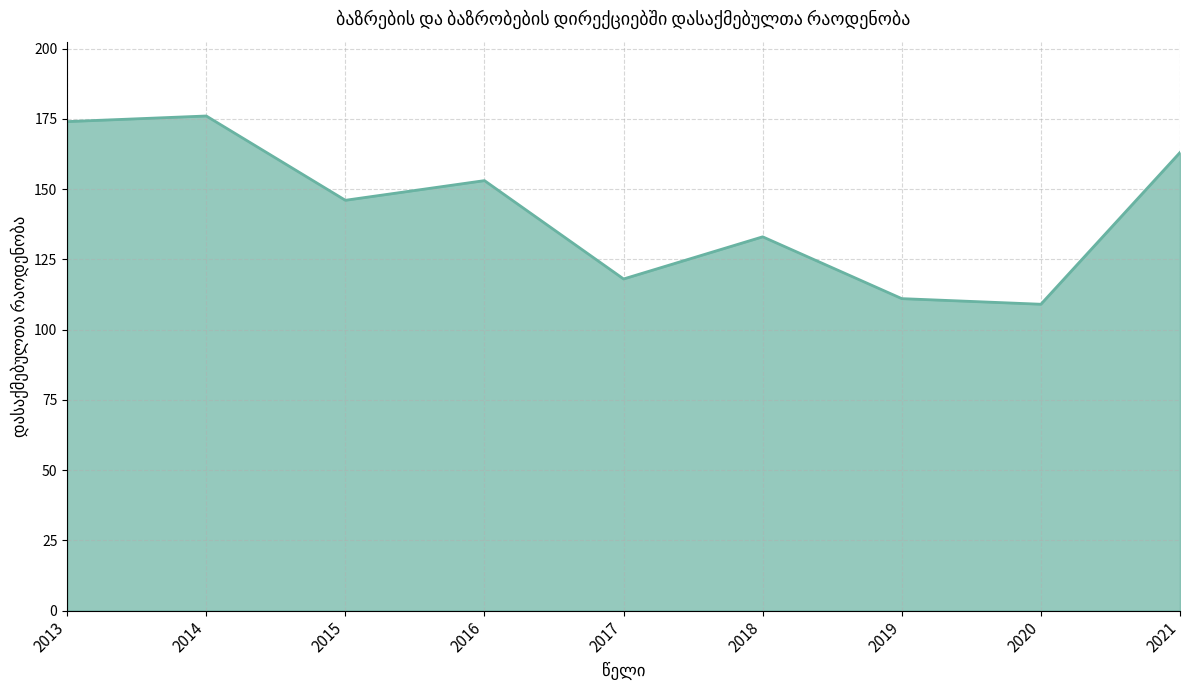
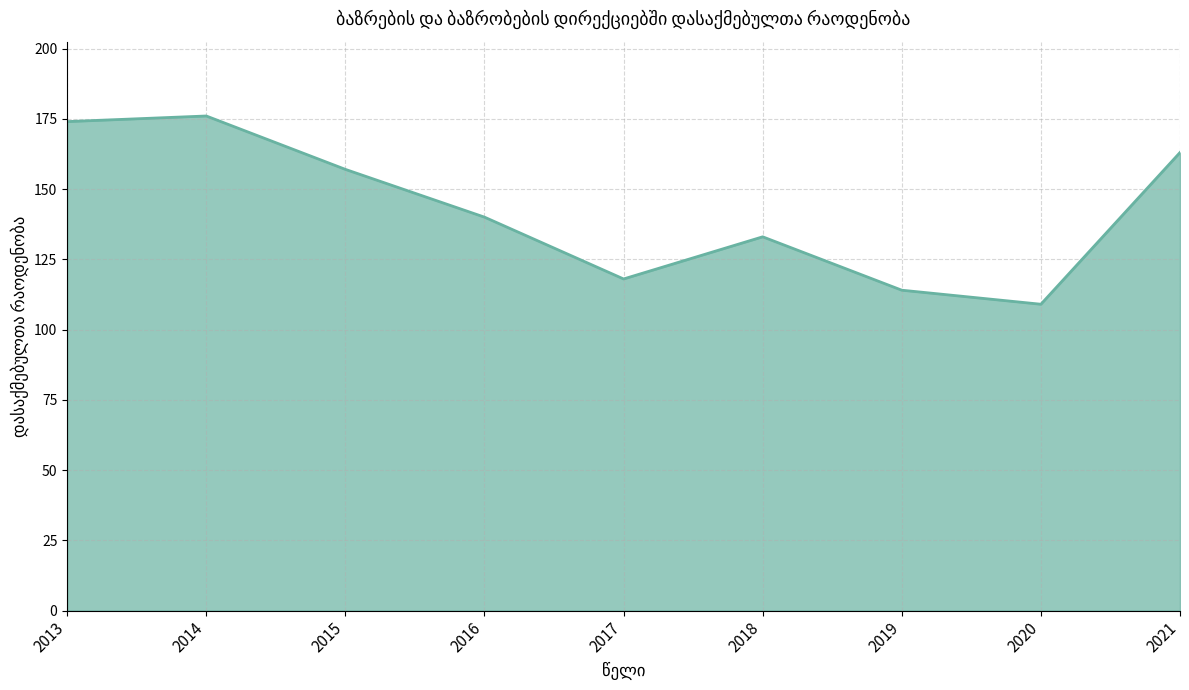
2015: 146 -> 157
2016: 153 -> 140
2019: 111 -> 114
